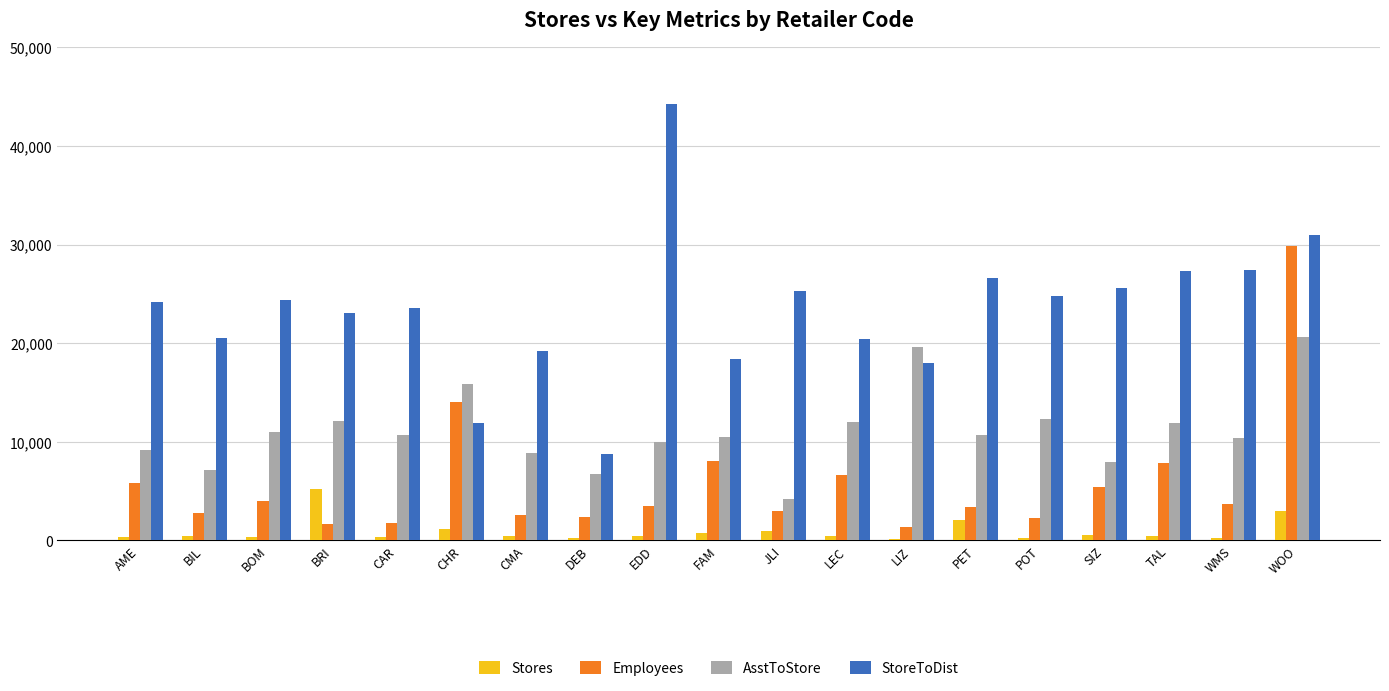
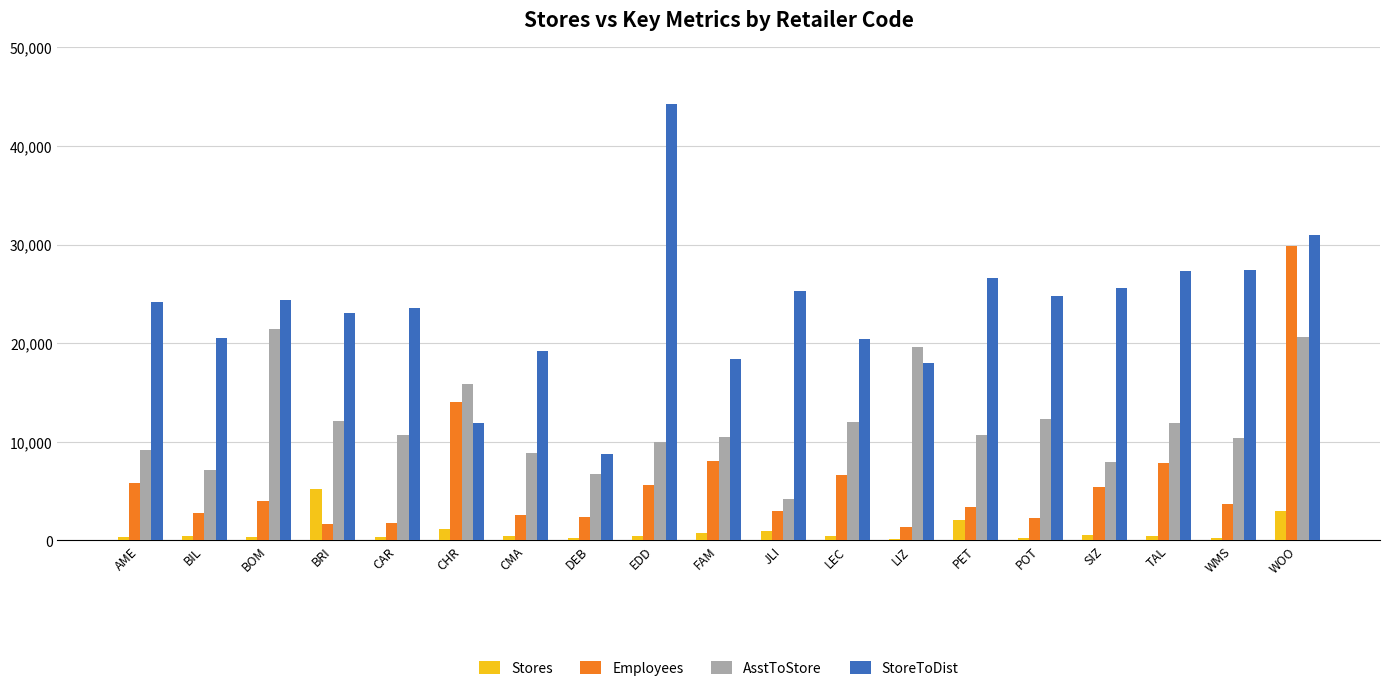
AsstToStore, BOM: 11,000 -> 21,000
Employees, EDD: 4,000 -> 6,000
